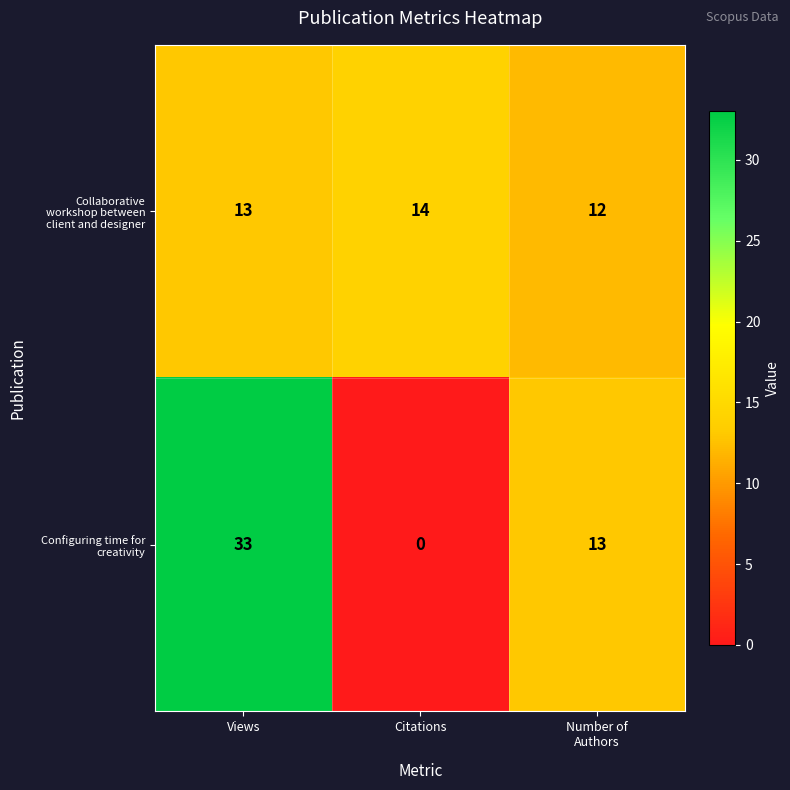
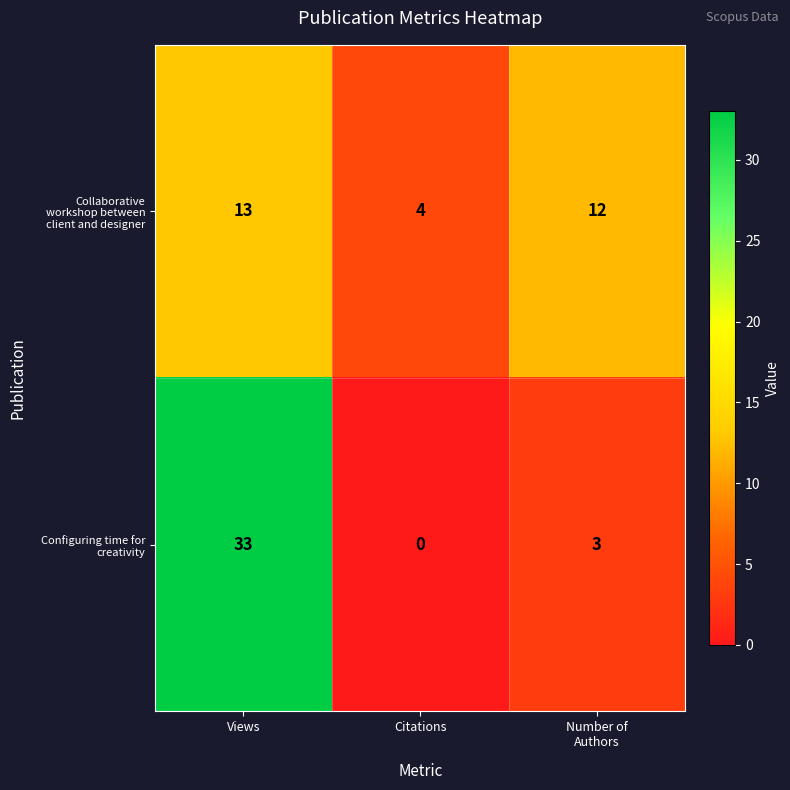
Collaborative workshop between client and designer, Citations: 14 -> 4
Configuring time for creativity, Number of Authors: 13 -> 3
